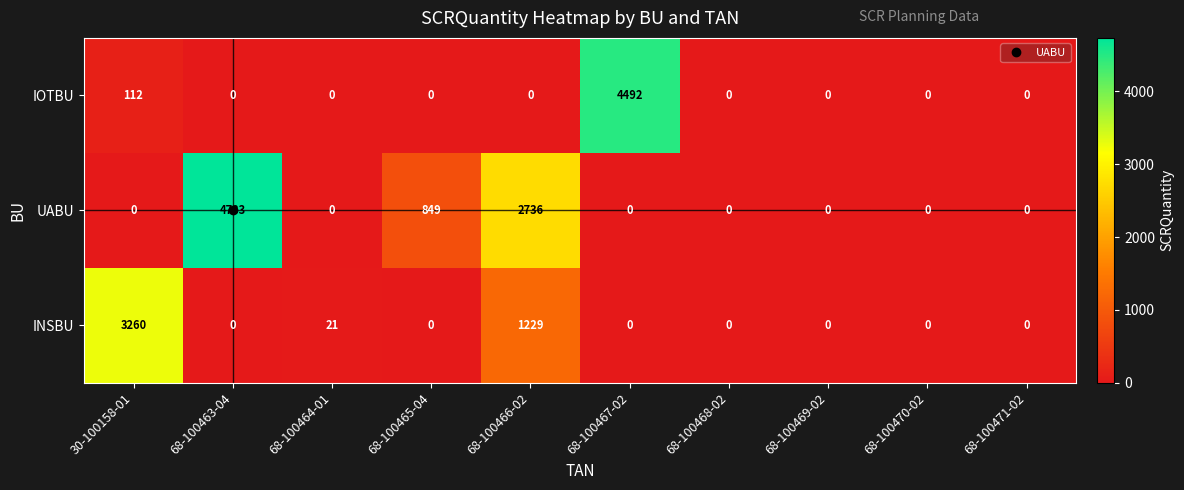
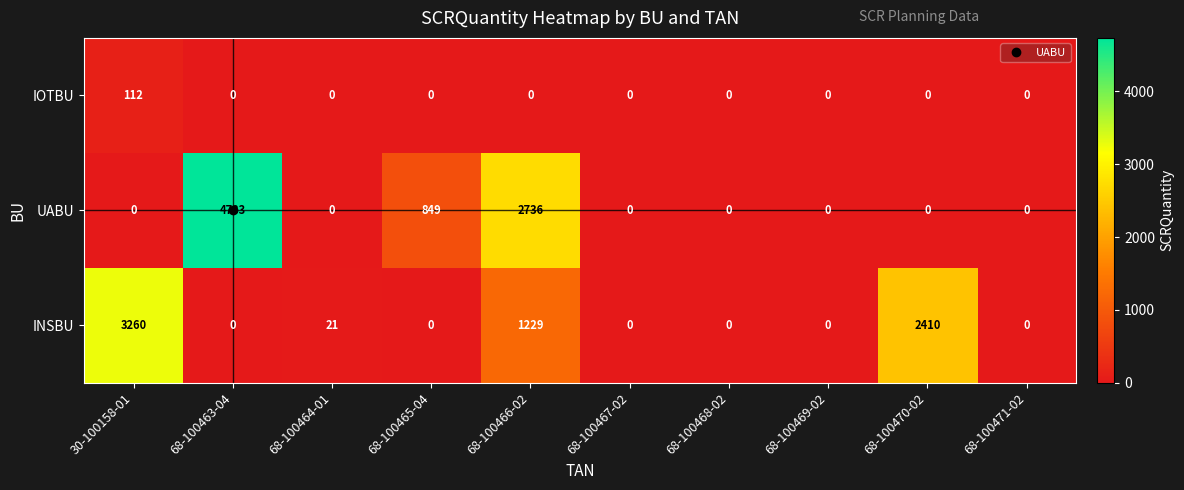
IOTBU, 68-100467-02: 4492 -> 0
INSBU, 68-100470-02: 0 -> 2410
